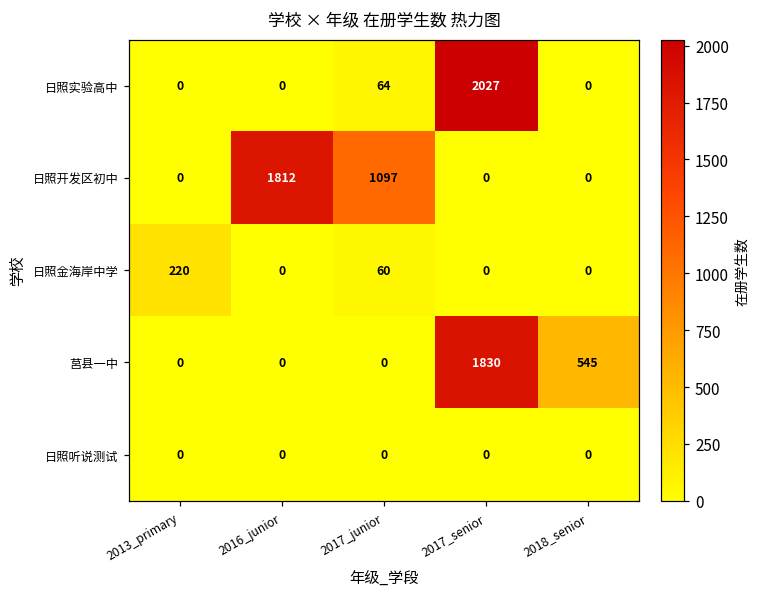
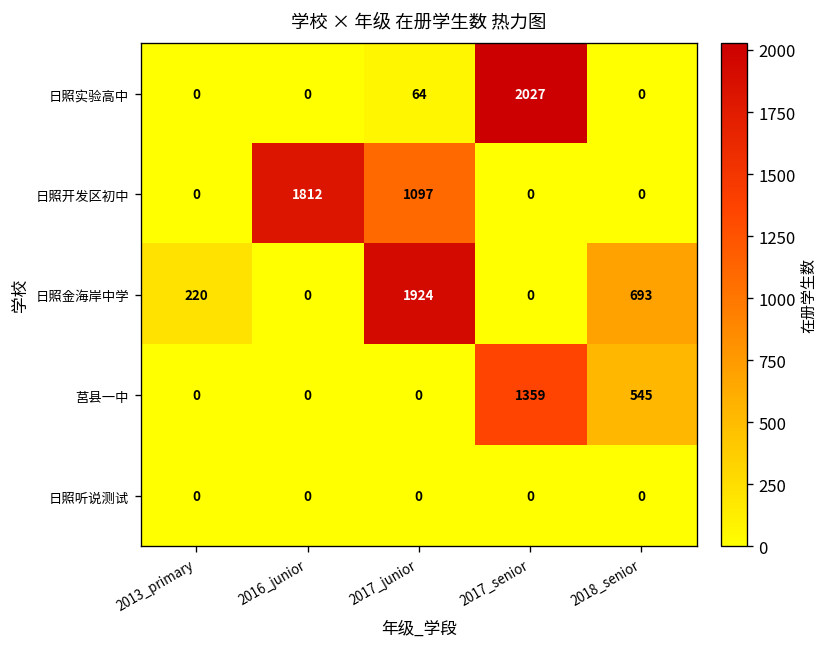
日照金海岸中学, 2017_junior: 60 -> 1924
日照金海岸中学, 2018_senior: 0 -> 693
莒县一中, 2017_senior: 1830 -> 1359
